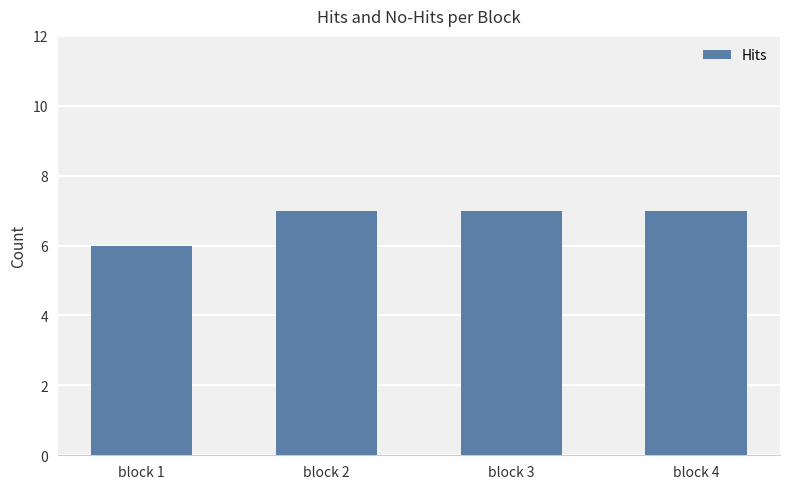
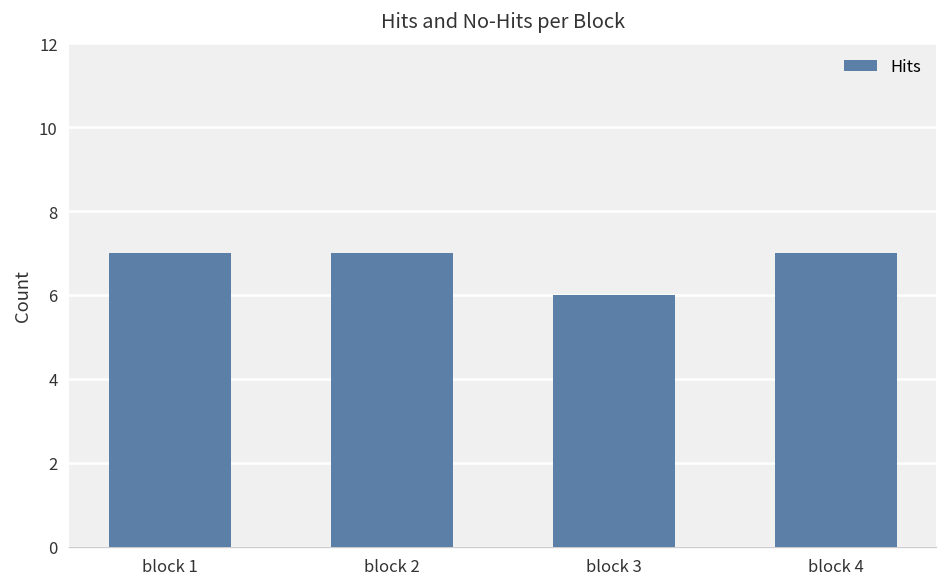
block 1: 6 -> 7
block 3: 7 -> 6
